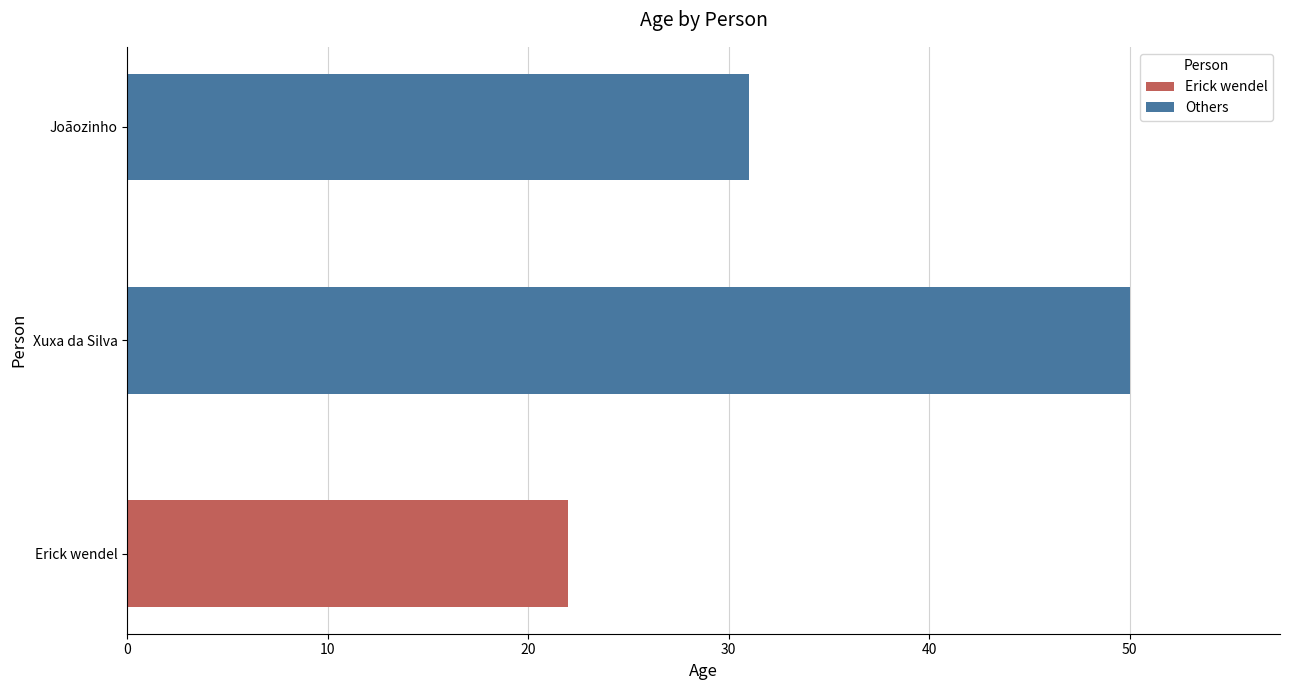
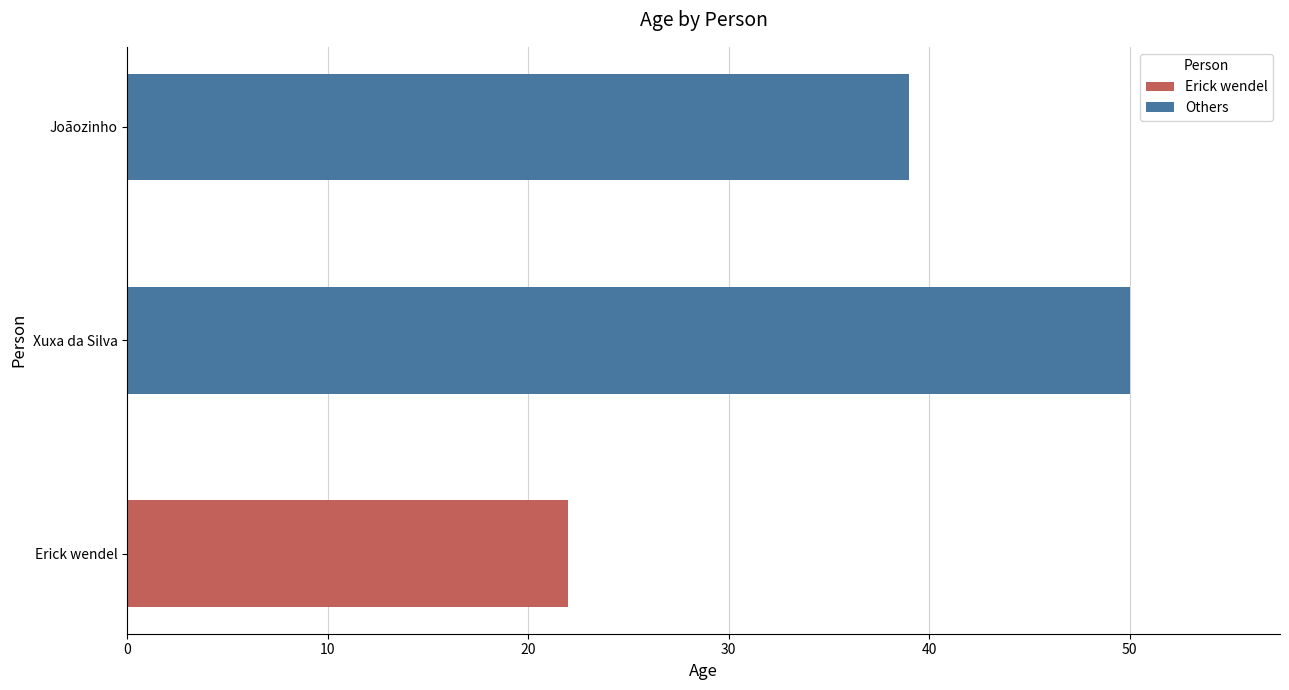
Joãozinho: 31 -> 39
